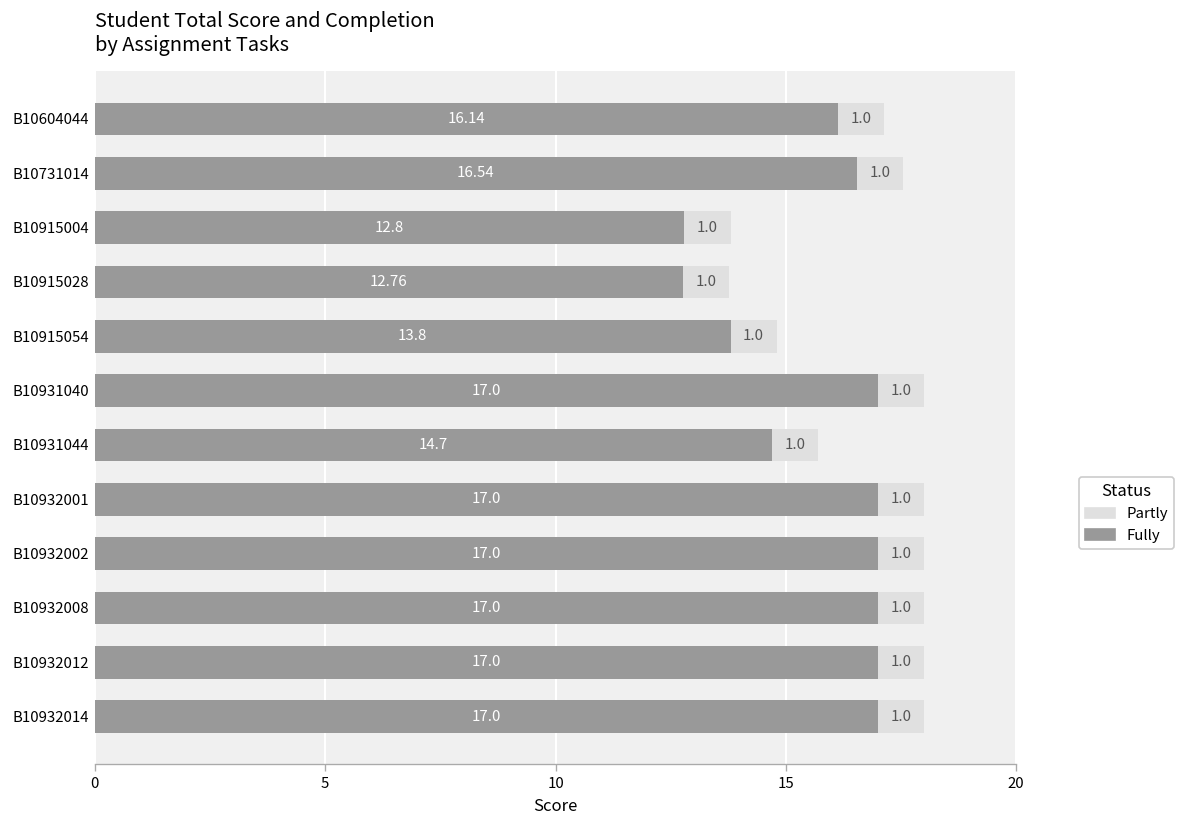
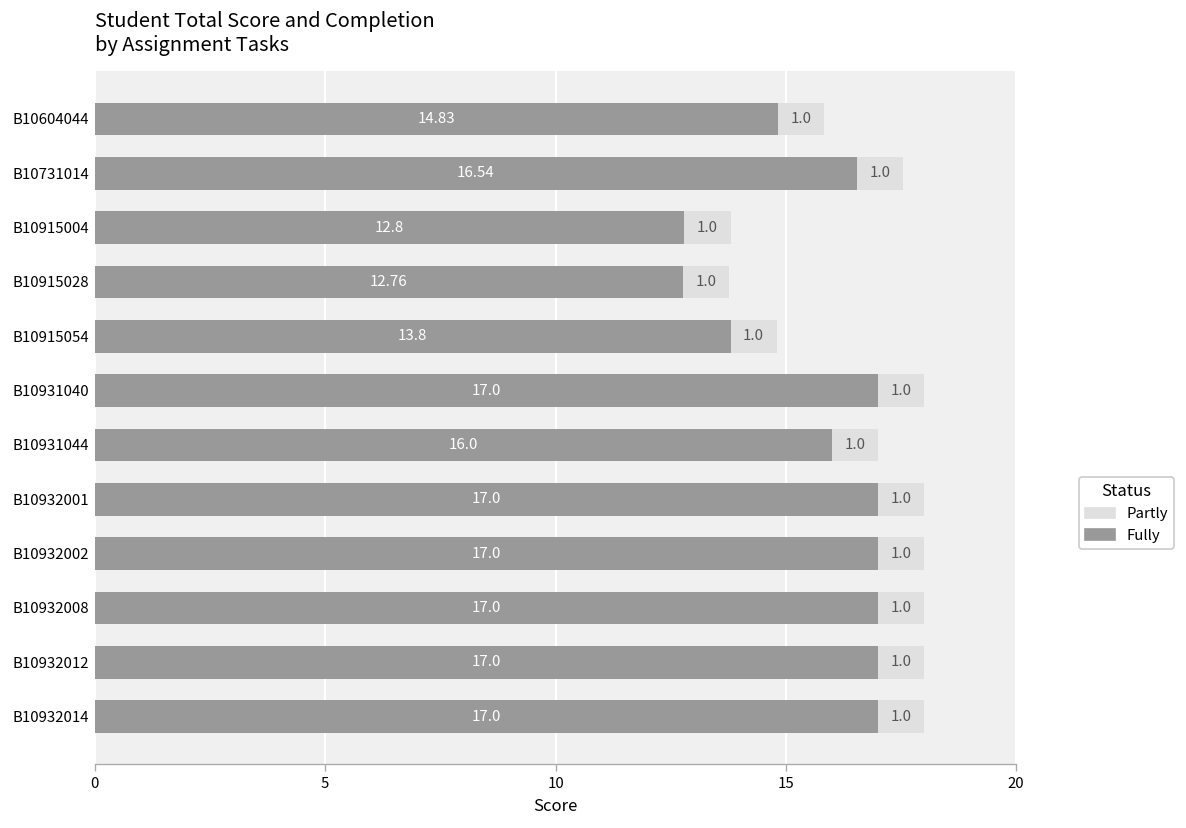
Fully, B10604044: 16.14 -> 14.83
Fully, B10931044: 14.7 -> 16.0
